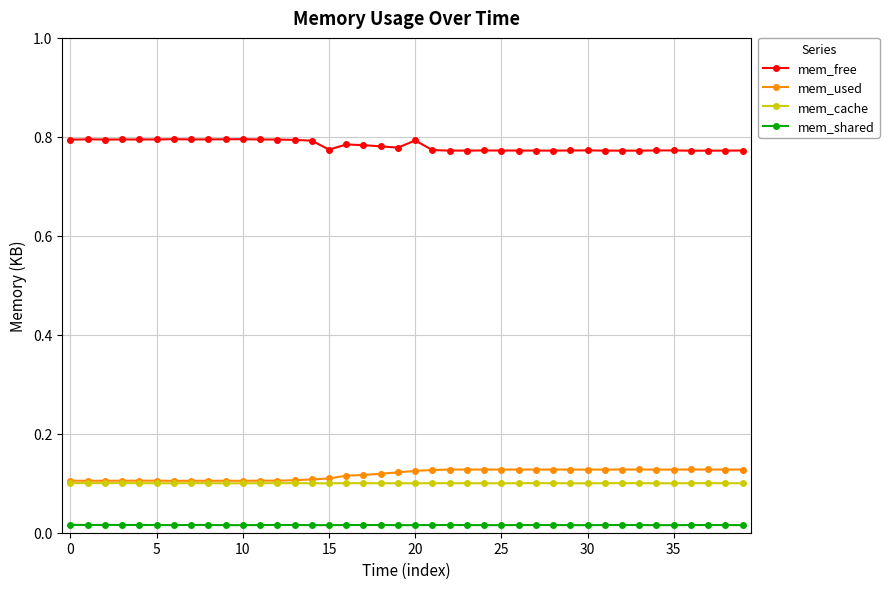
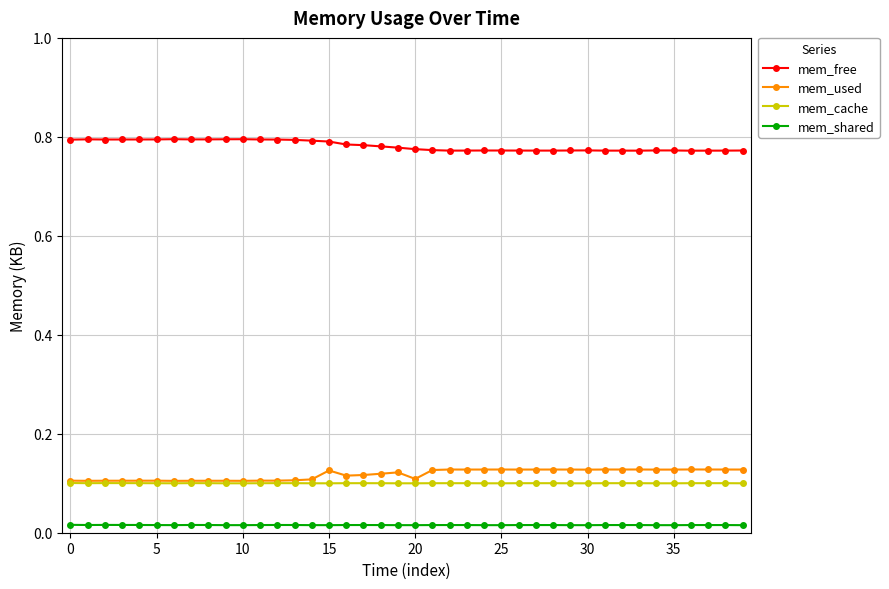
mem_free, 15: 0.77 -> 0.79
mem_used, 15: 0.11 -> 0.13
mem_free, 20: 0.79 -> 0.78
mem_used, 20: 0.12 -> 0.11
